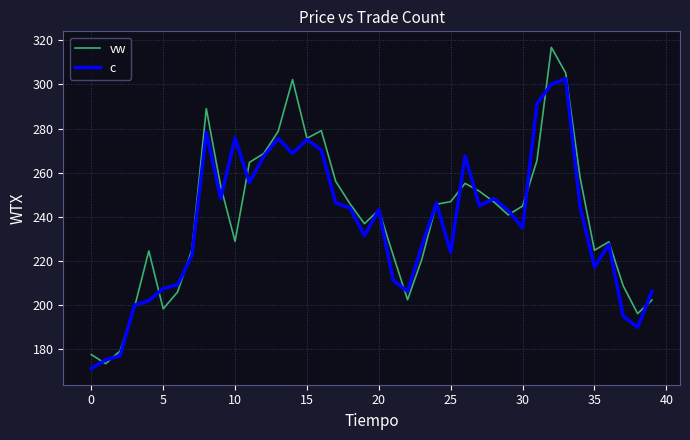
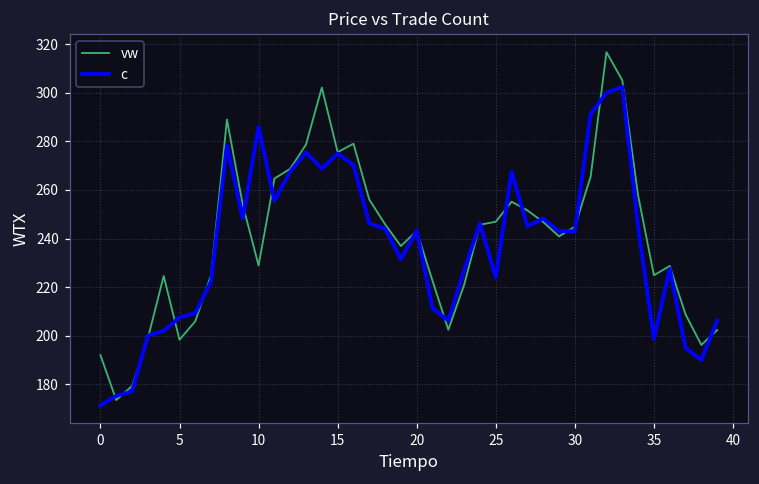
vw, 0: 178 -> 192
c, 10: 276 -> 286
c, 30: 235 -> 243
c, 35: 217 -> 199
